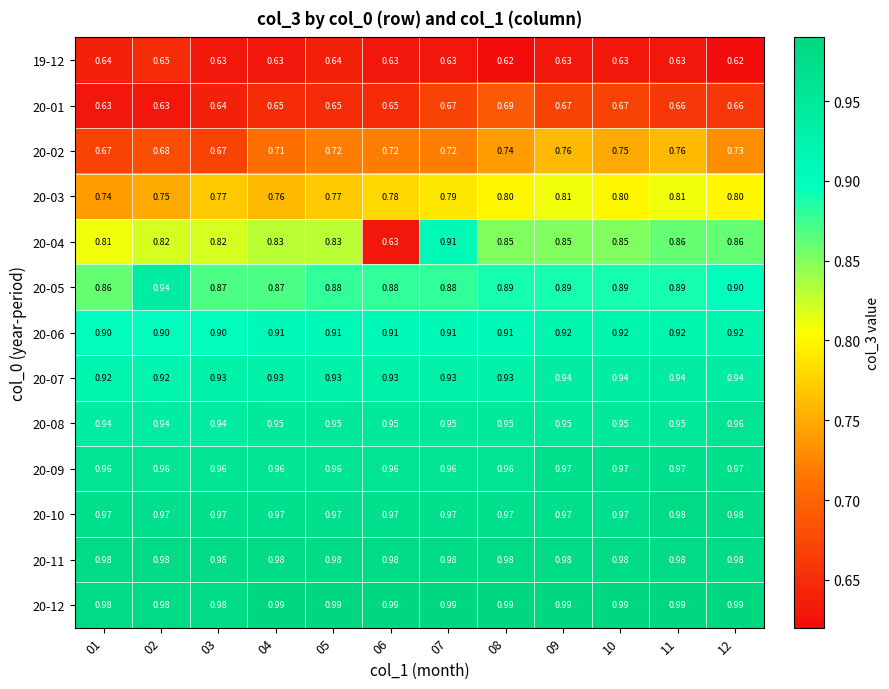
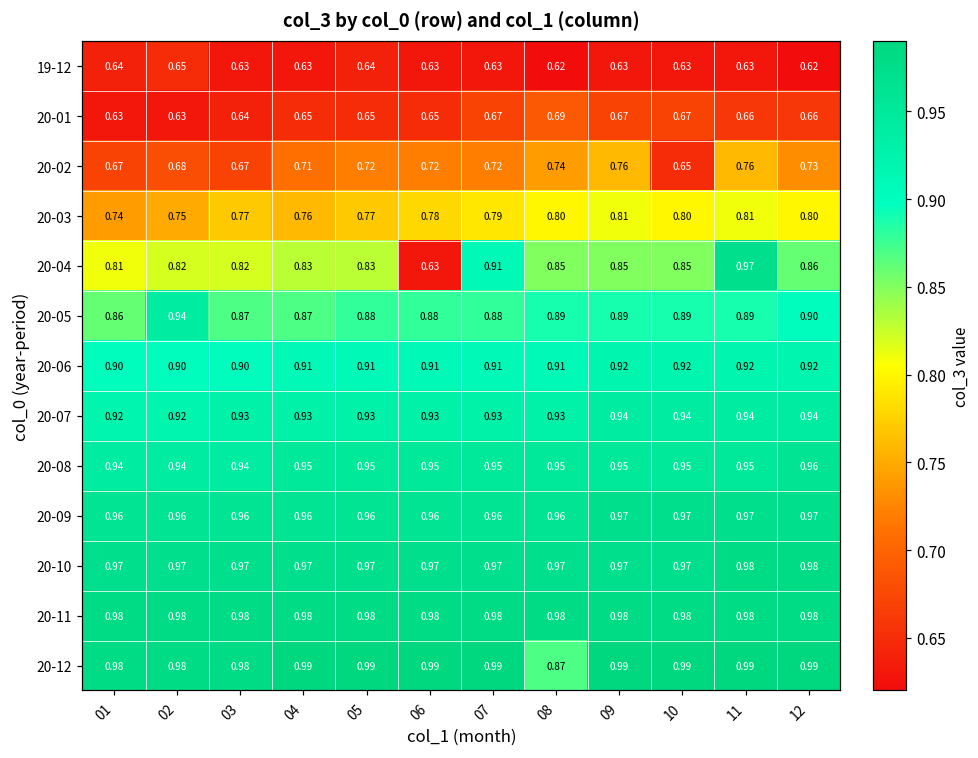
20-02, 10: 0.75 -> 0.65
20-04, 11: 0.86 -> 0.97
20-12, 08: 0.99 -> 0.87
